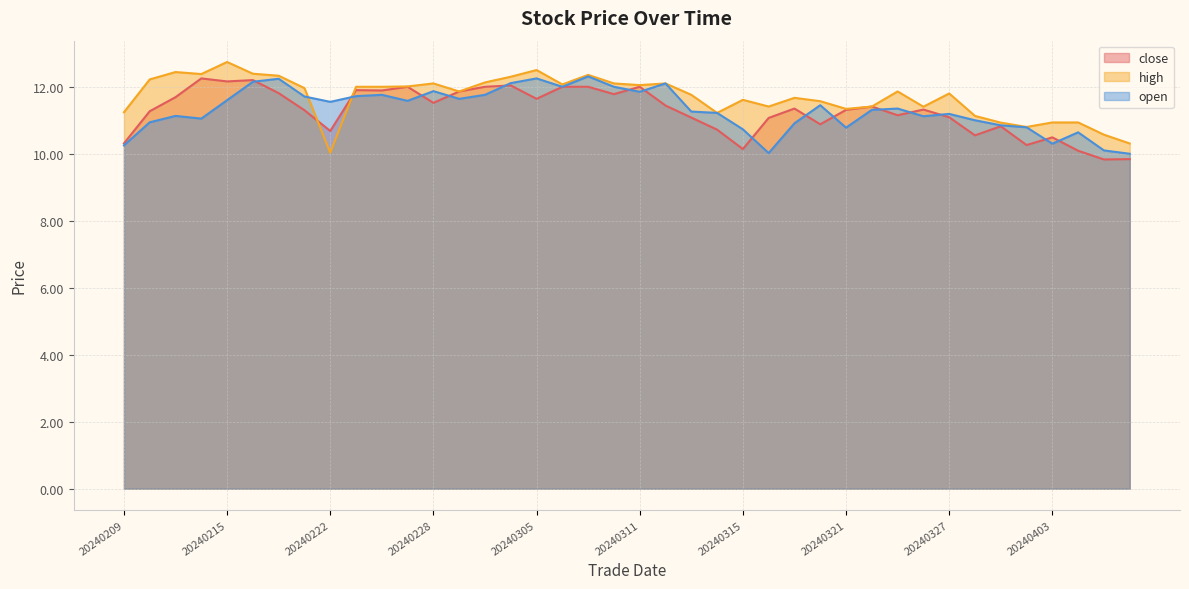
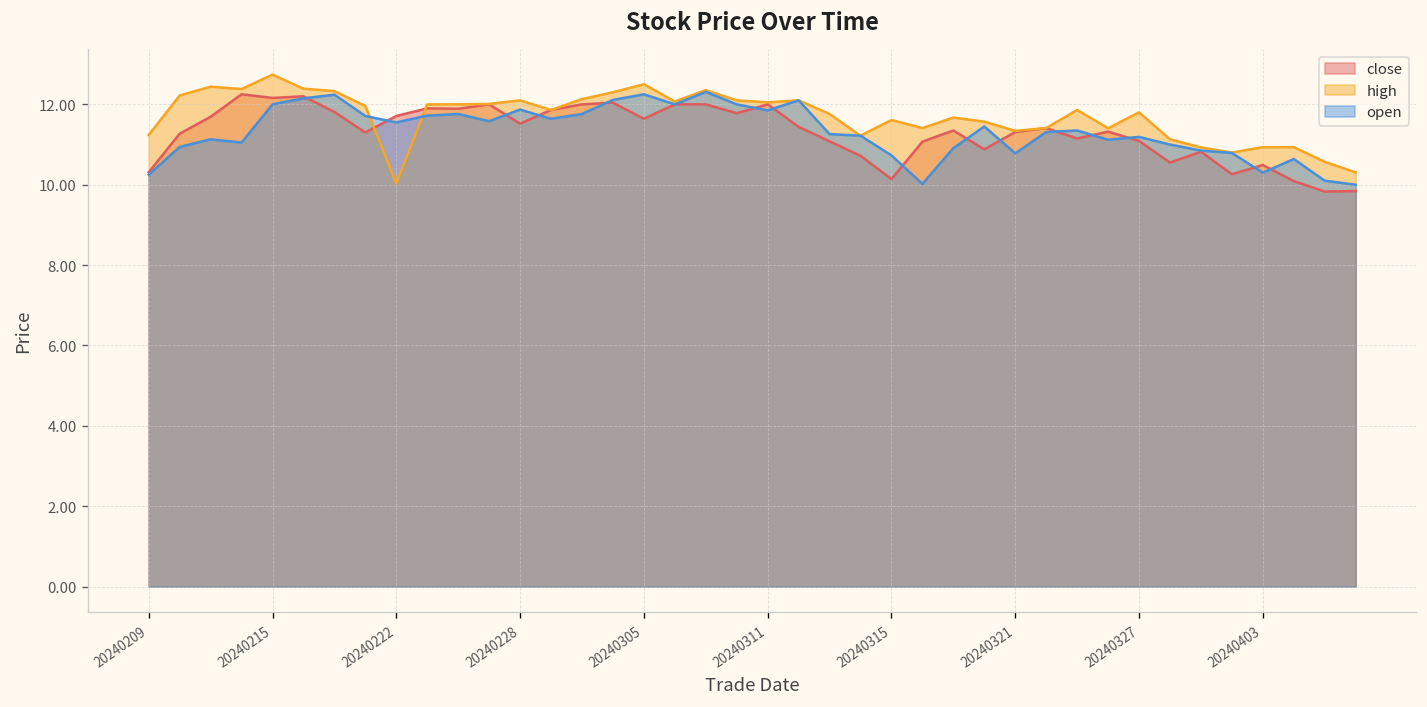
open, 20240215: 11.6 -> 12.0
close, 20240222: 10.7 -> 11.7
